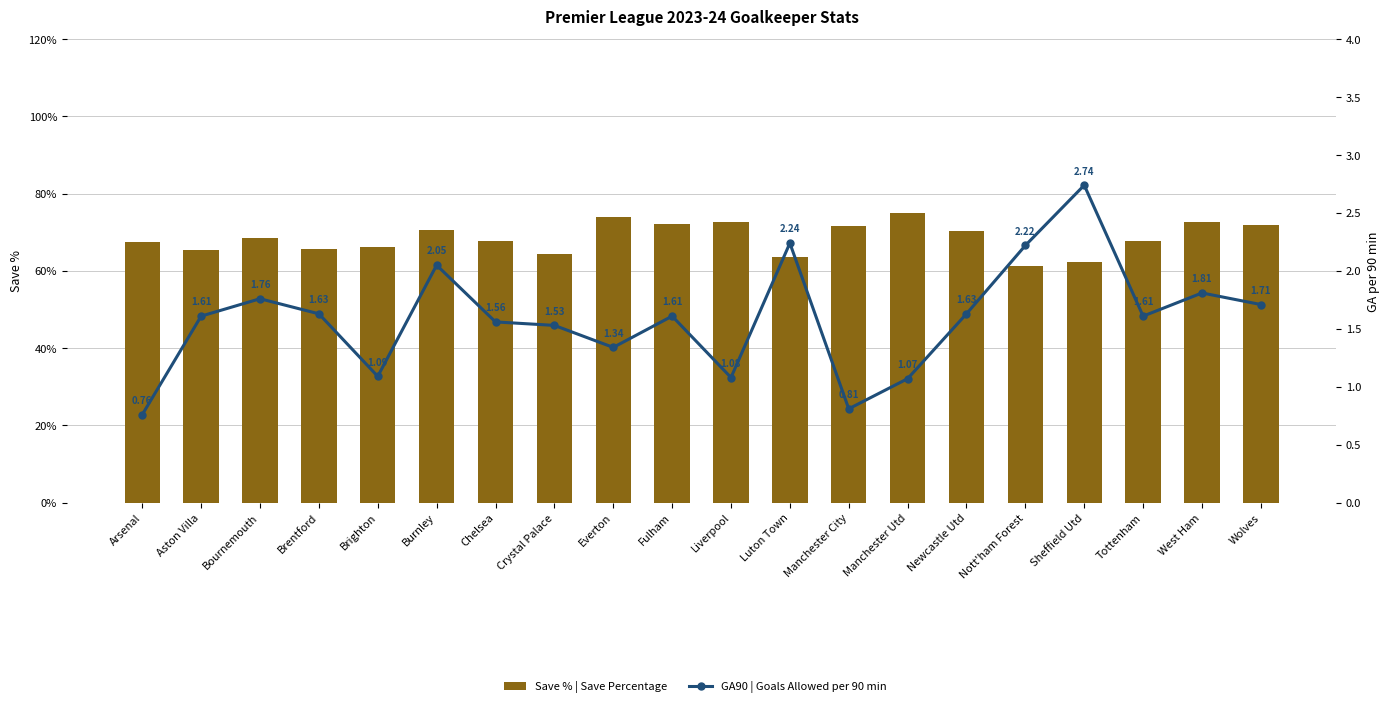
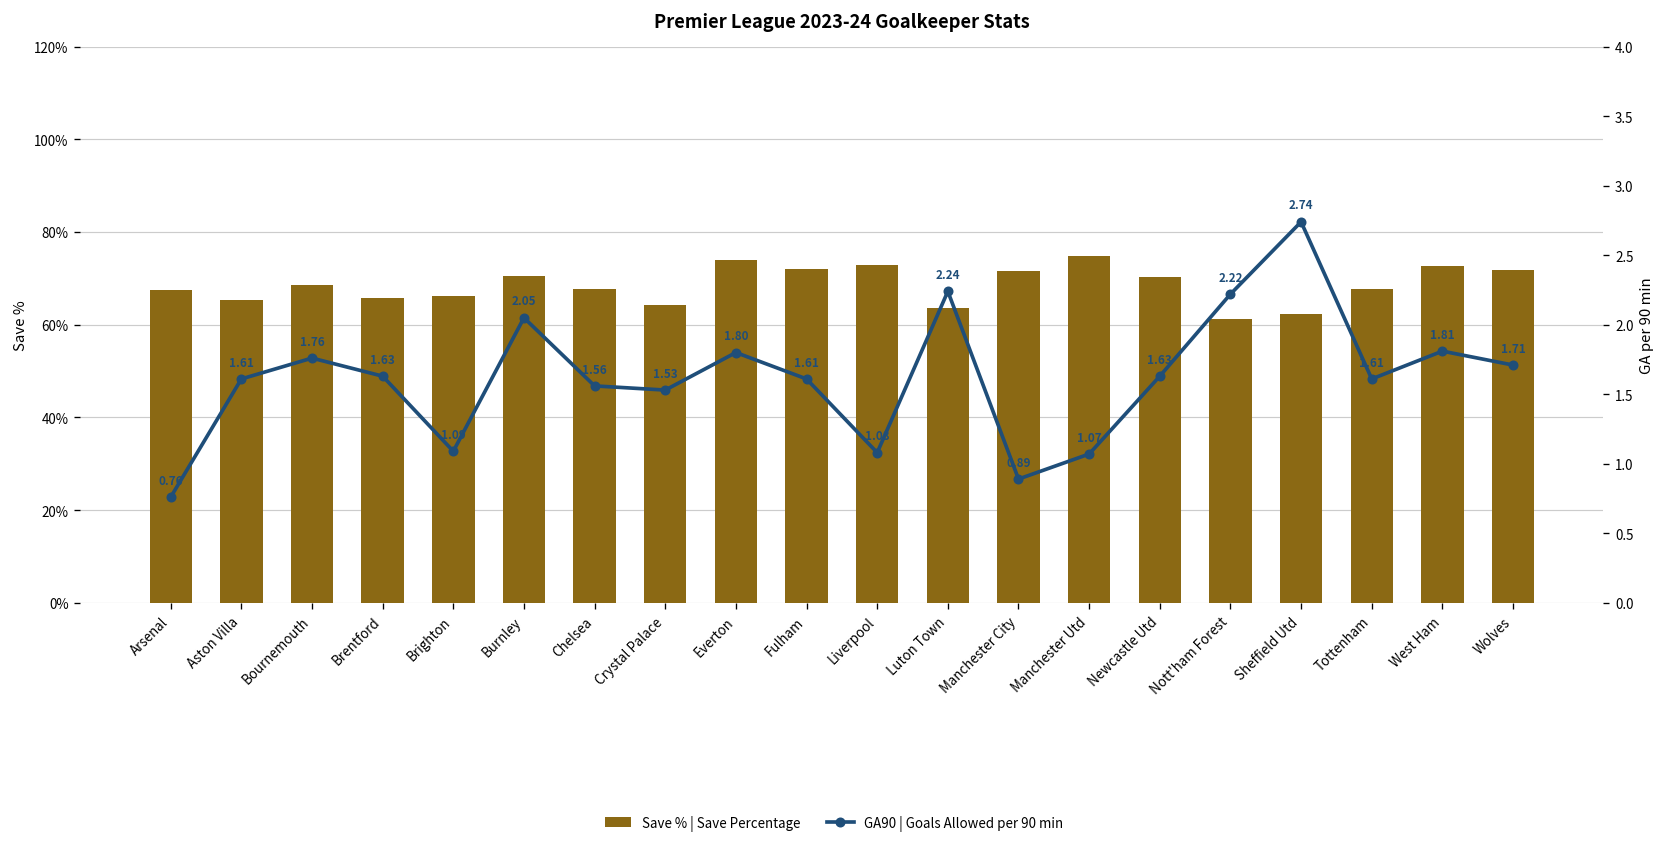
GA90 | Goals Allowed per 90 min, Everton: 1.34 -> 1.80
GA90 | Goals Allowed per 90 min, Manchester City: 0.81 -> 0.89
